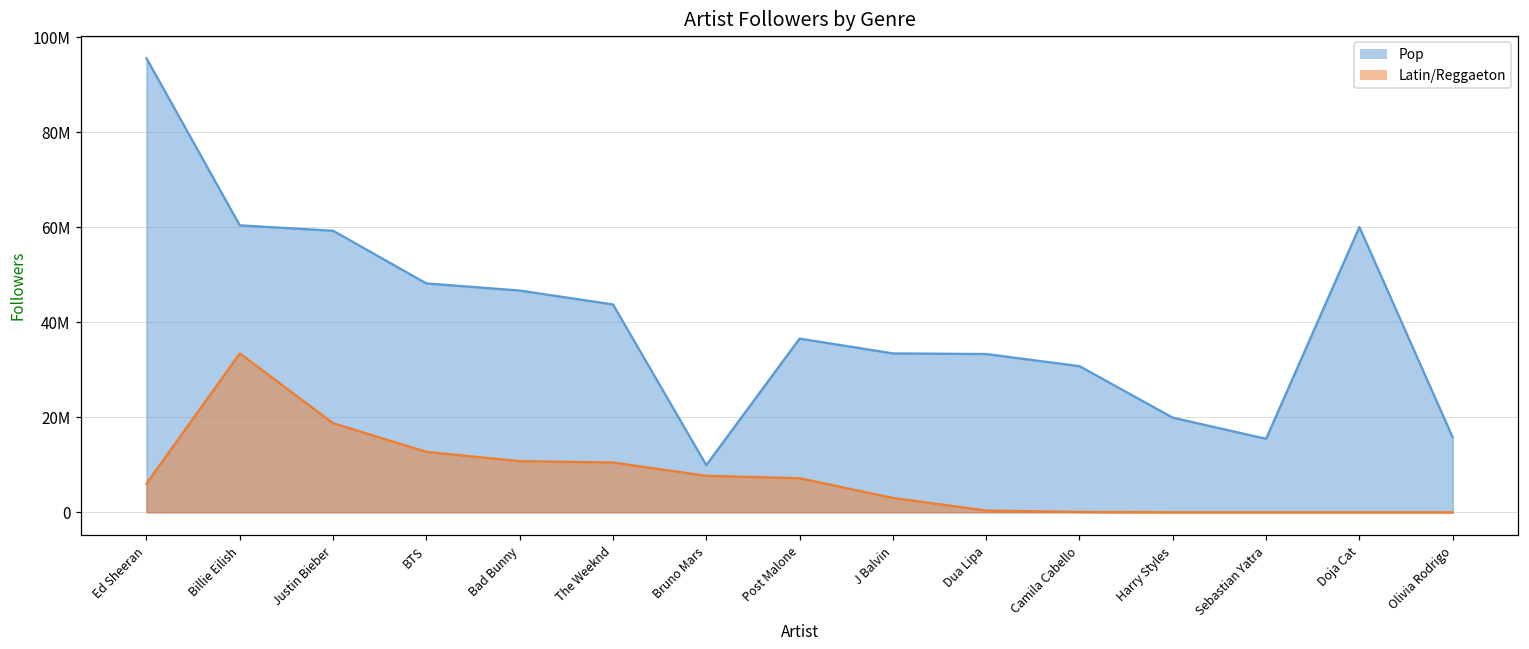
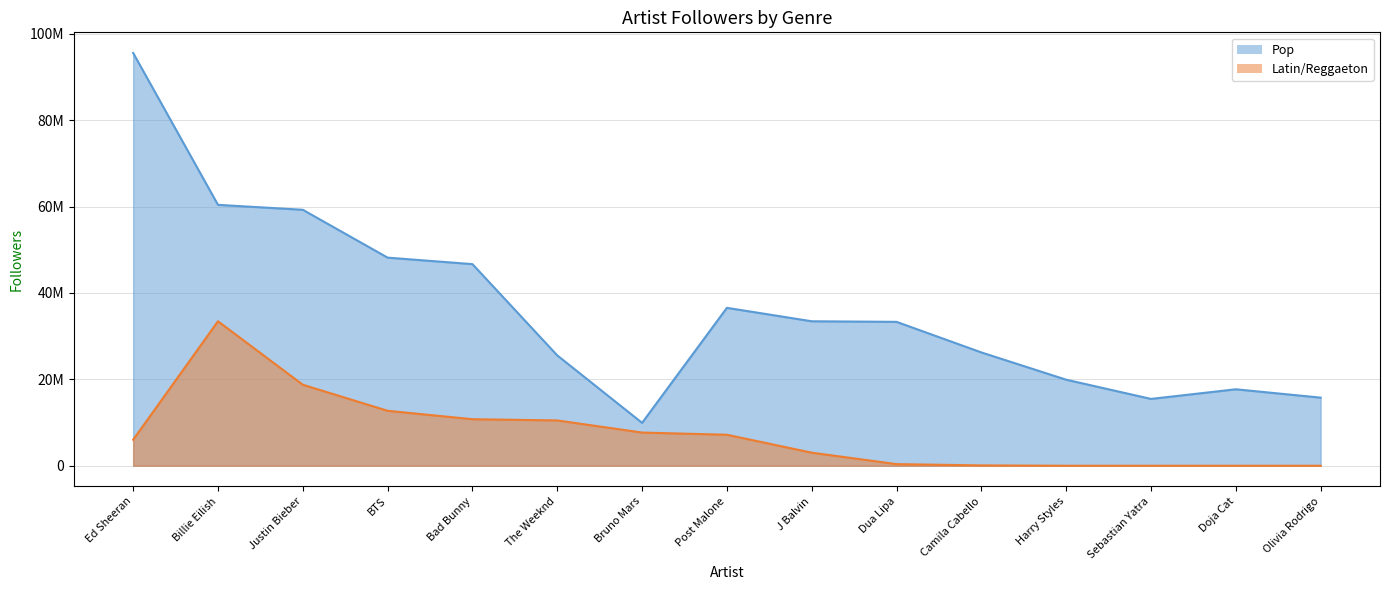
Pop, The Weeknd: 44000000 -> 26000000
Pop, Camila Cabello: 31000000 -> 26000000
Pop, Doja Cat: 60000000 -> 18000000
